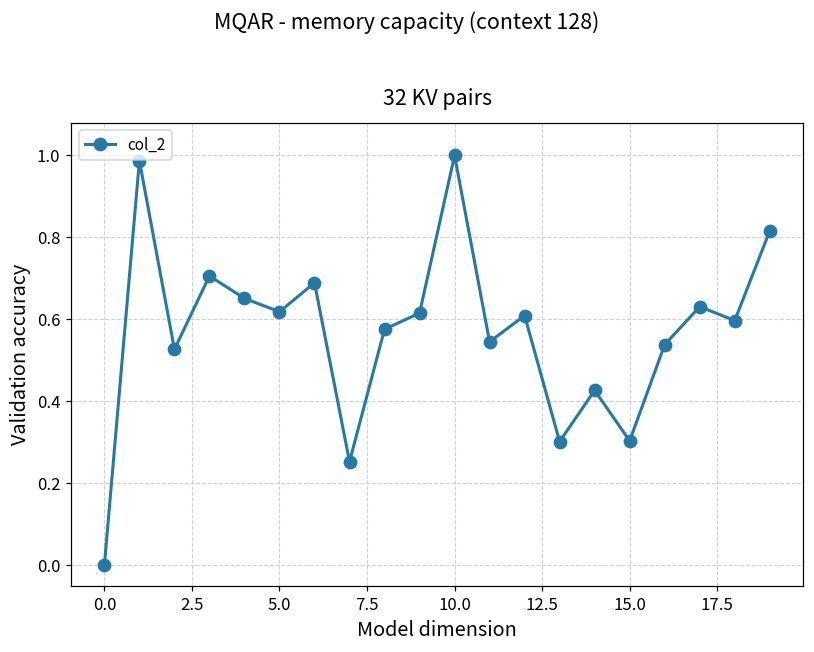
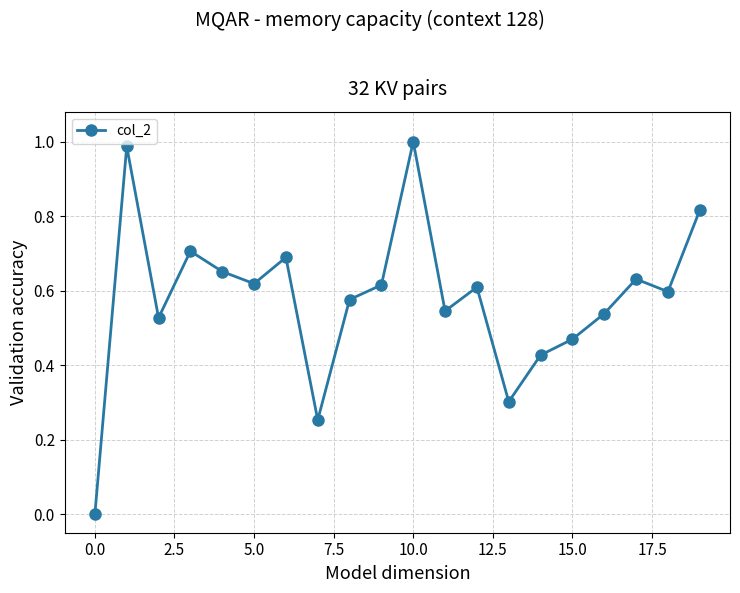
15.0: 0.30 -> 0.47
